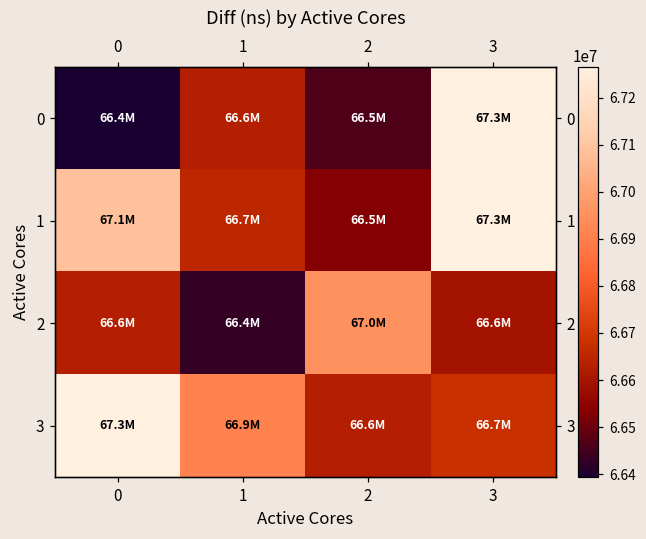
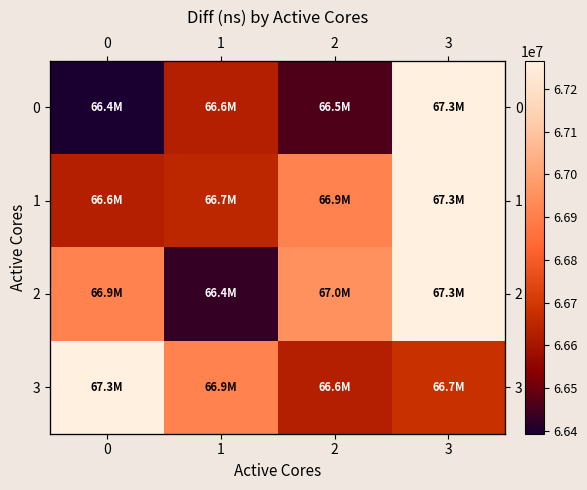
1, 0: 67.1M -> 66.6M
1, 2: 66.5M -> 66.9M
2, 0: 66.6M -> 66.9M
2, 3: 66.6M -> 67.3M
